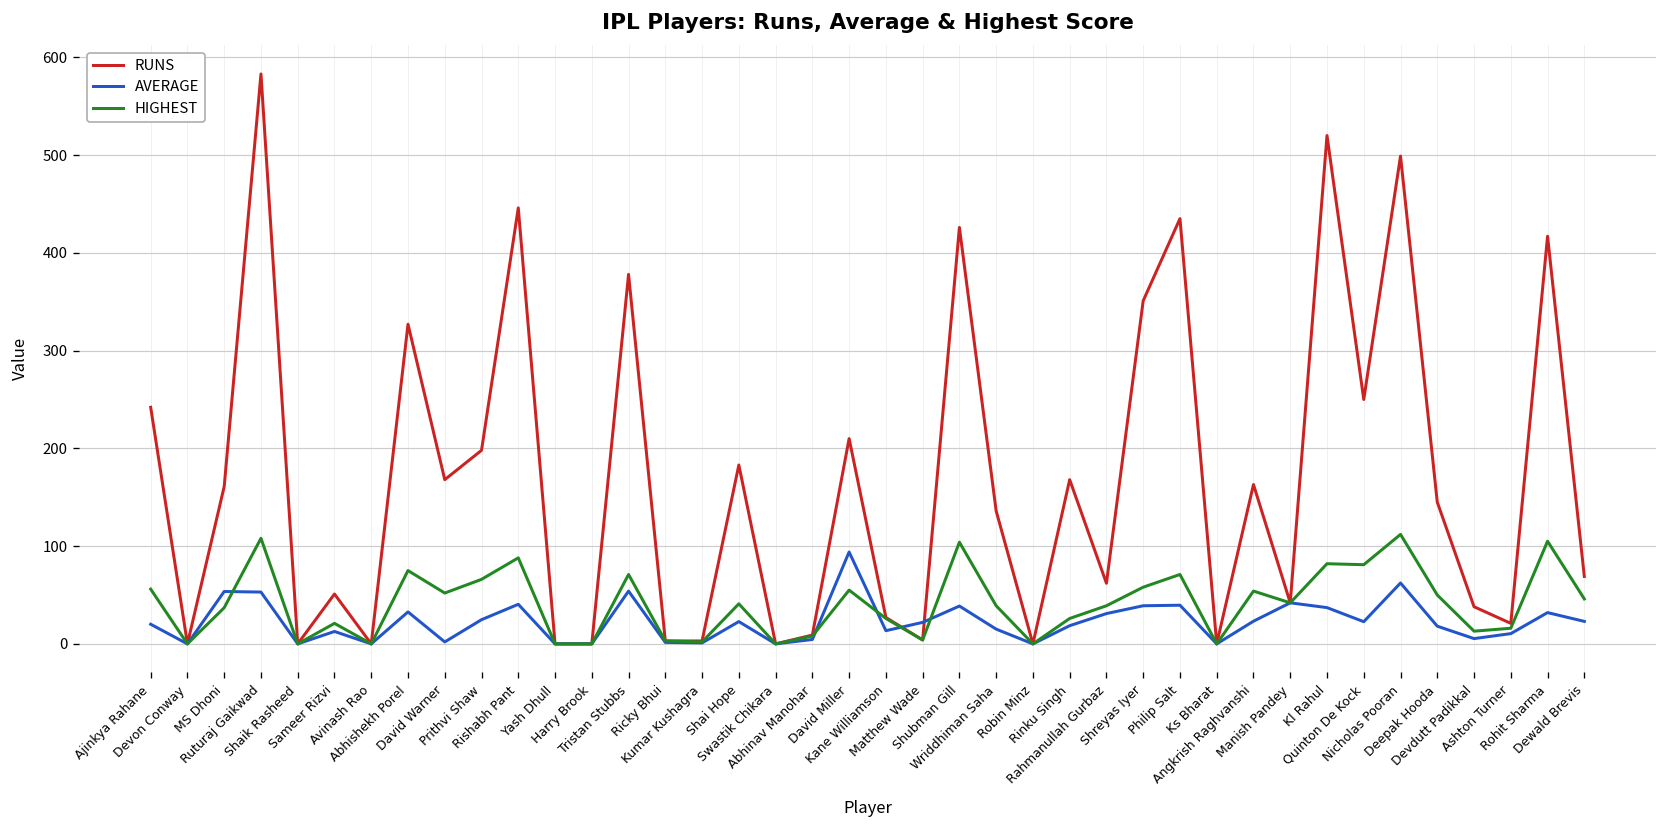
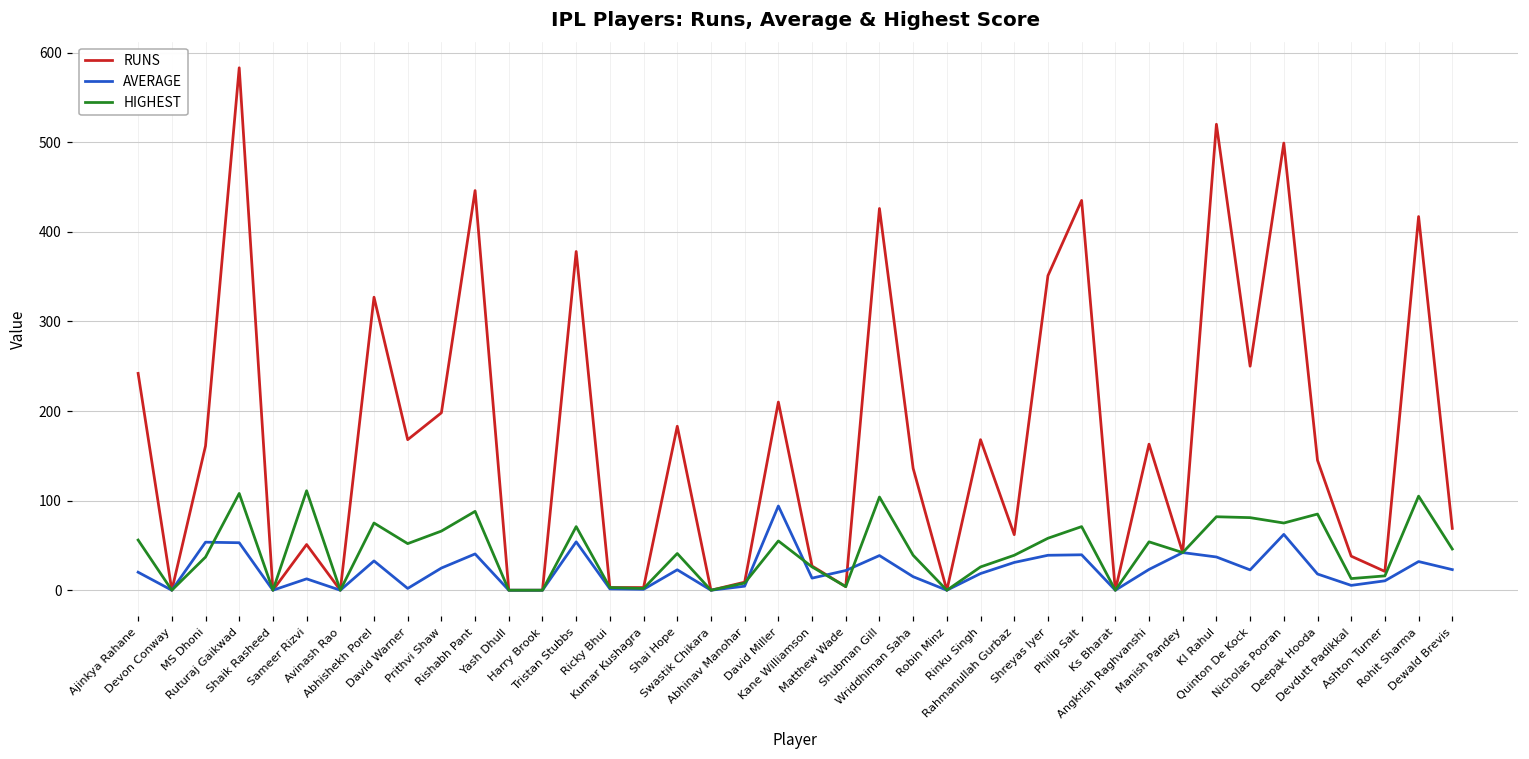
HIGHEST, Sameer Rizvi: 20 -> 110
HIGHEST, Nicholas Pooran: 110 -> 80
HIGHEST, Deepak Hooda: 50 -> 90
